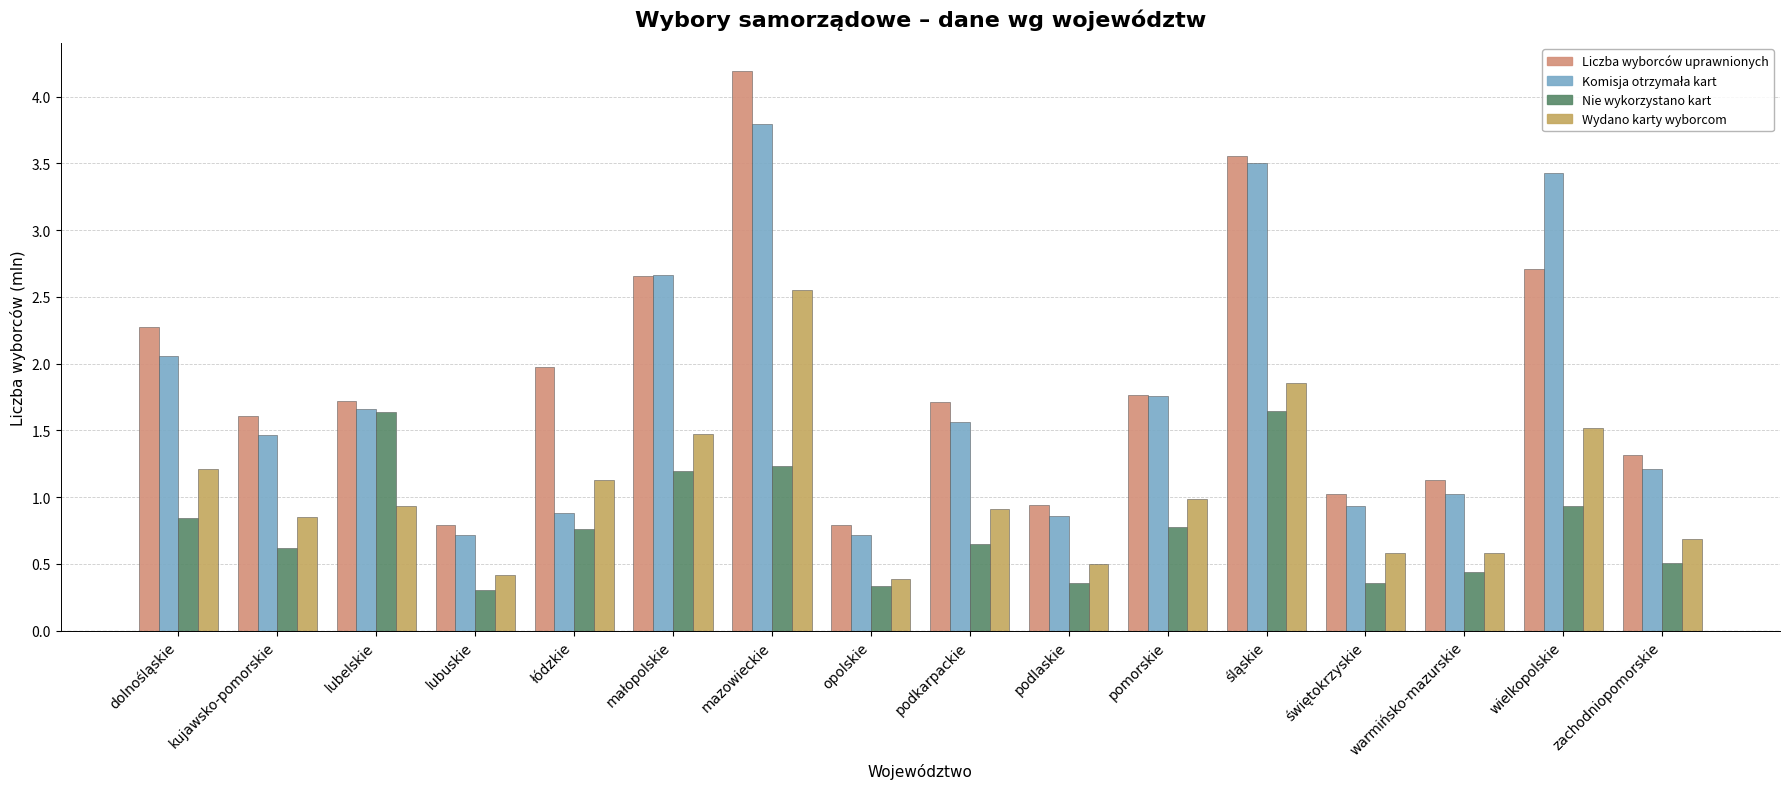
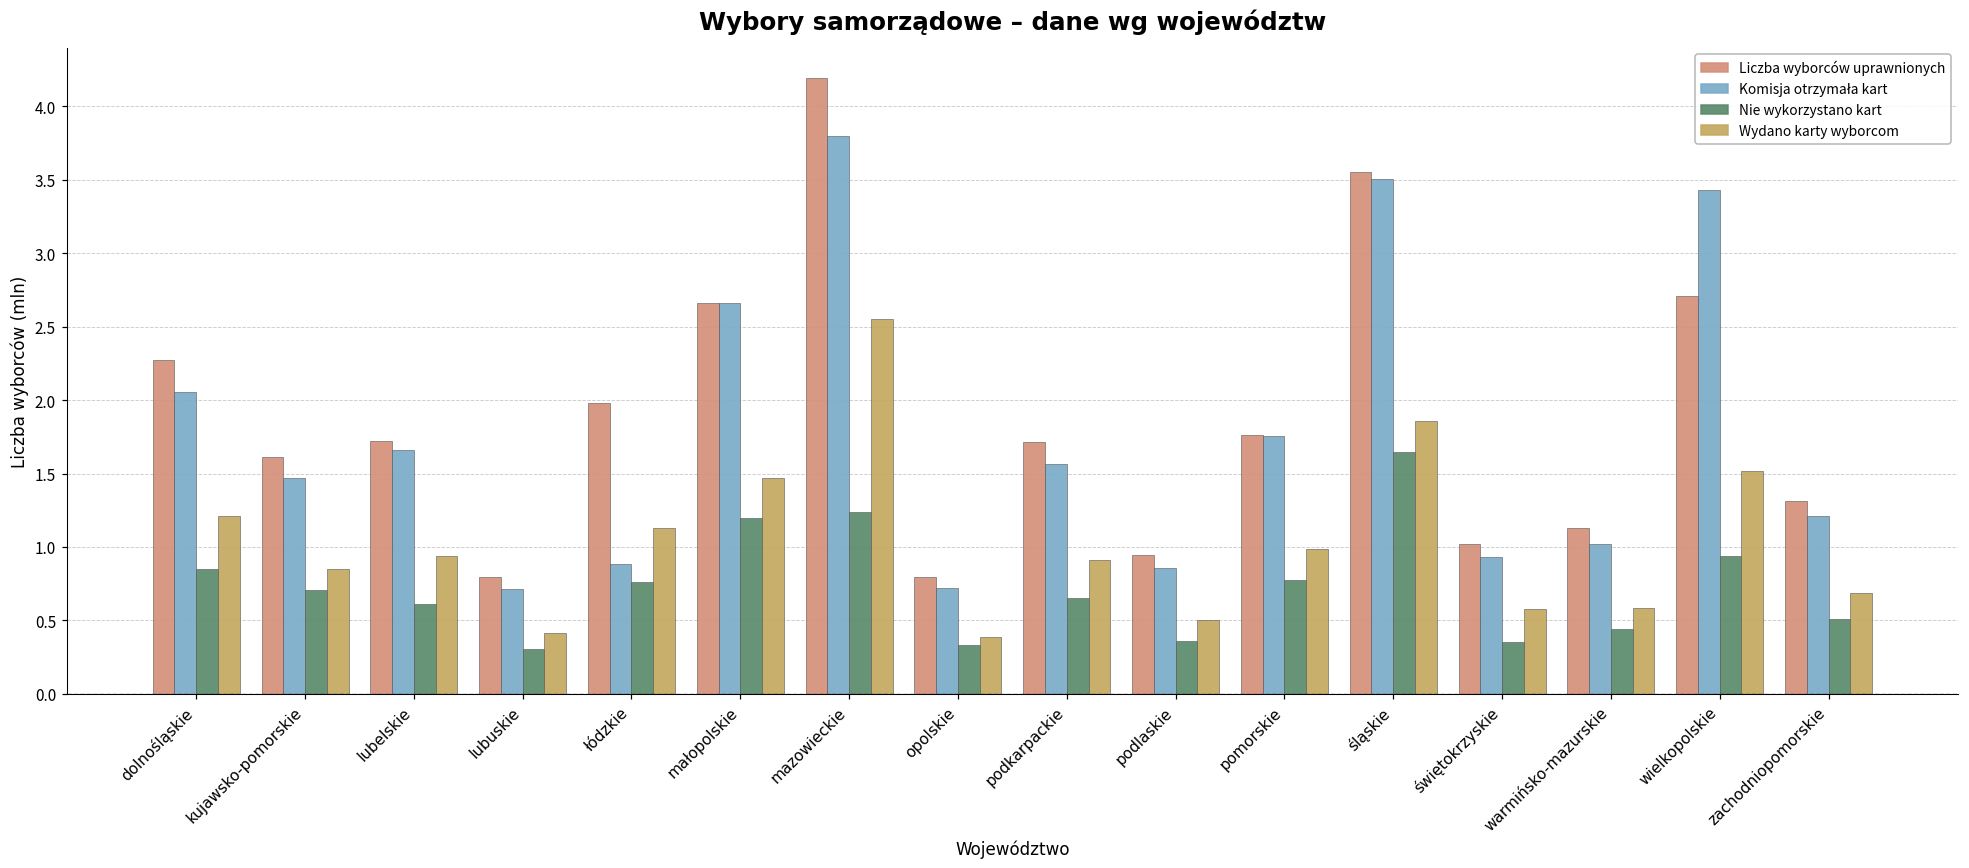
Nie wykorzystano kart, kujawsko-pomorskie: 0.62 -> 0.70
Nie wykorzystano kart, lubelskie: 1.64 -> 0.61
